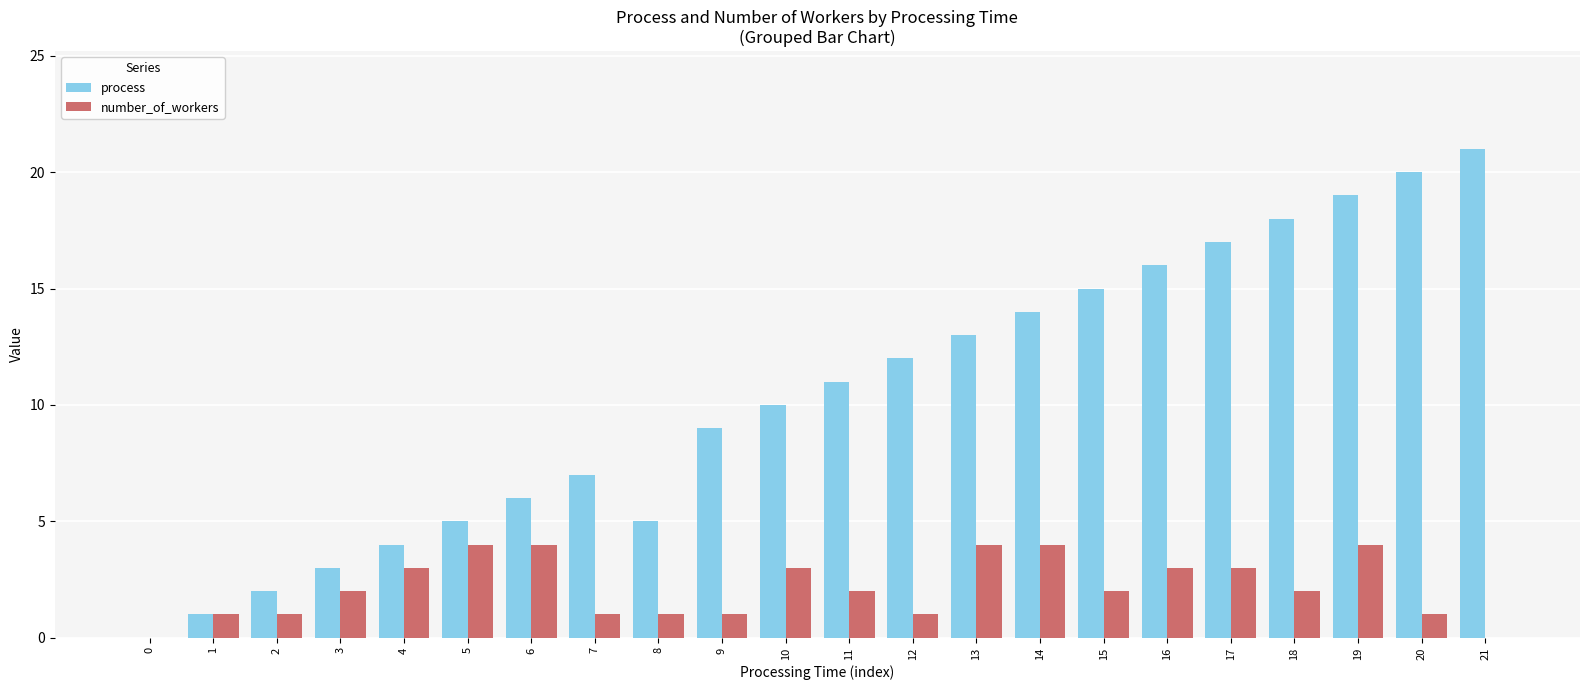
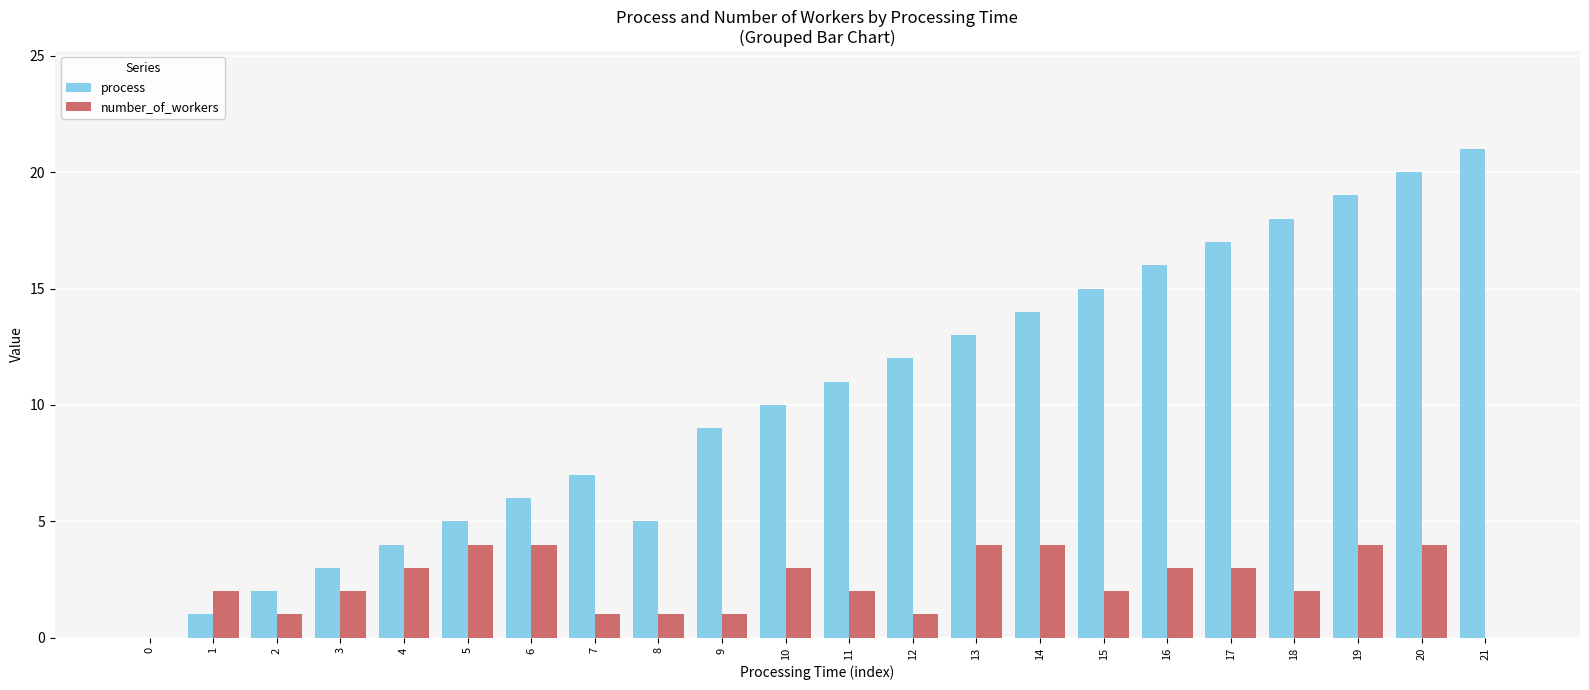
number_of_workers, 1: 1 -> 2
number_of_workers, 20: 1 -> 4
